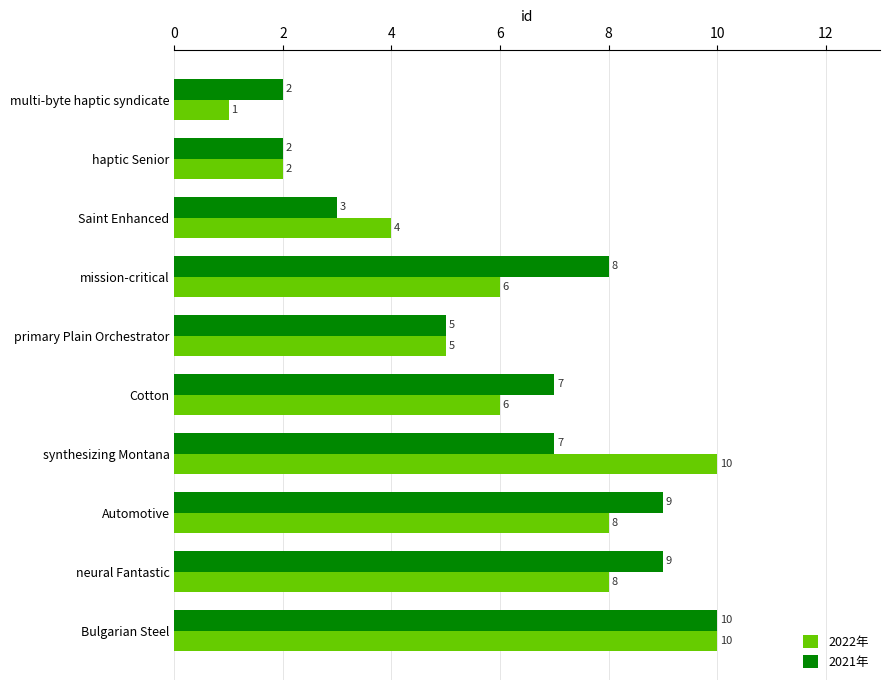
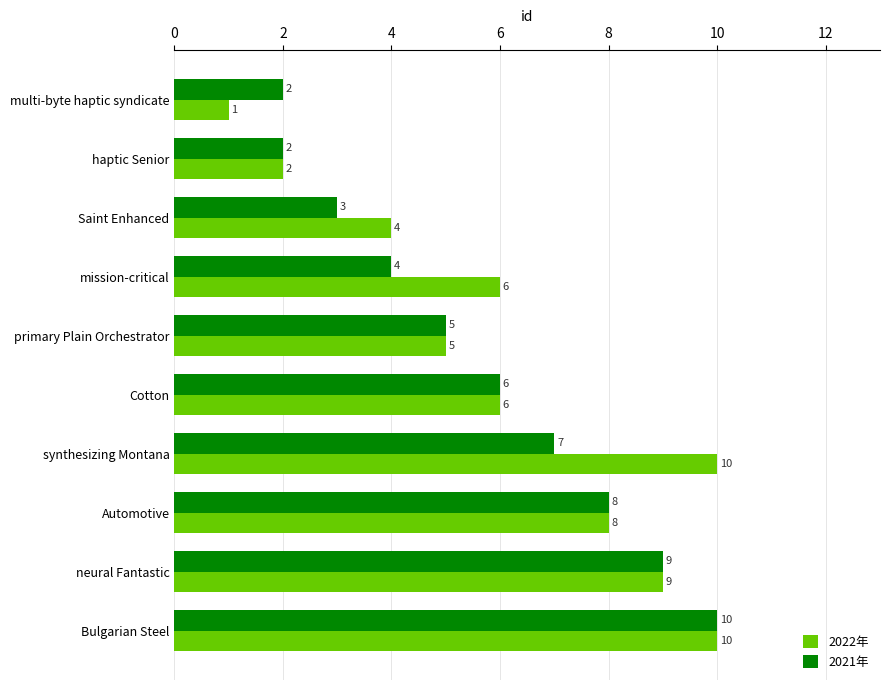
2021年, mission-critical: 8 -> 4
2021年, Cotton: 7 -> 6
2021年, Automotive: 9 -> 8
2022年, neural Fantastic: 8 -> 9
